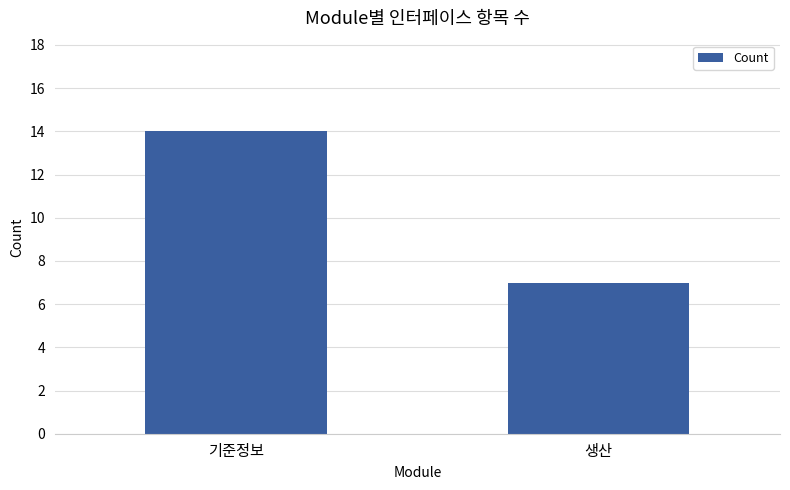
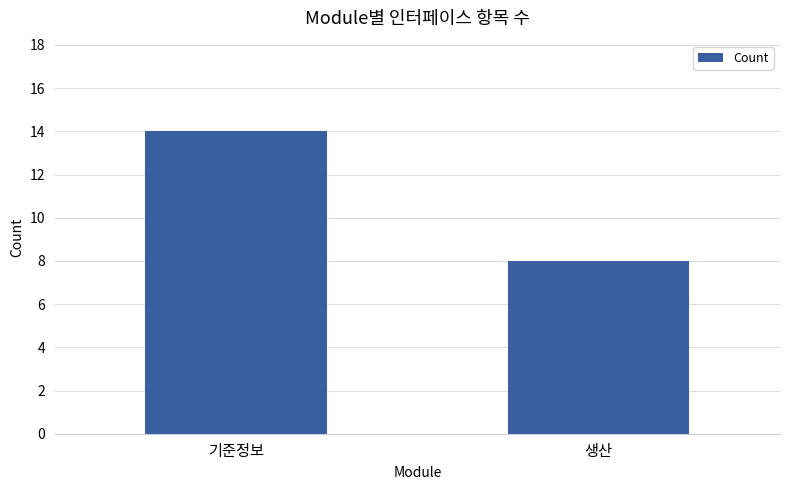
생산: 7 -> 8
